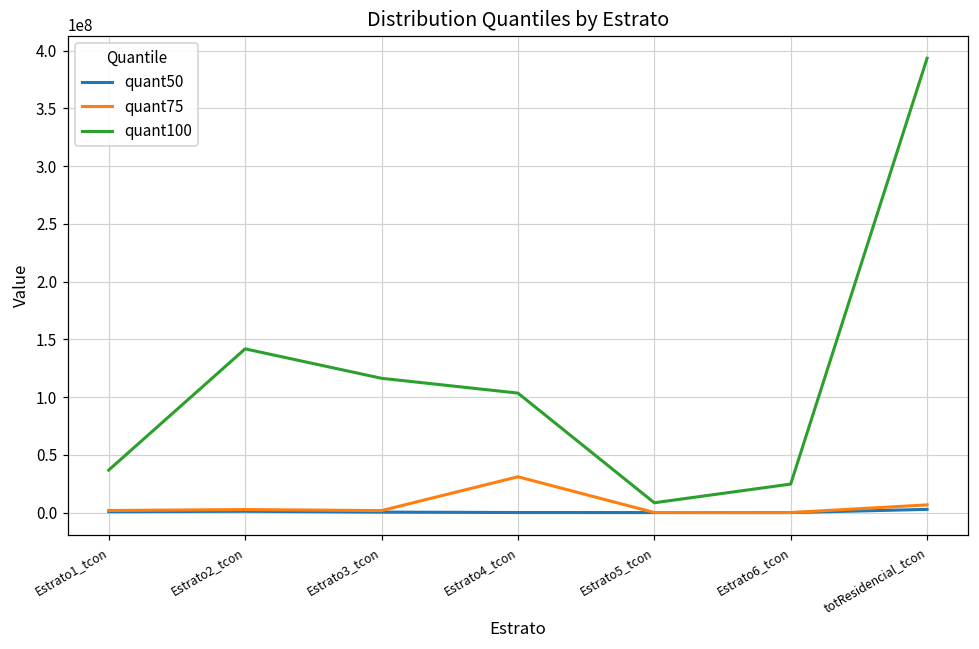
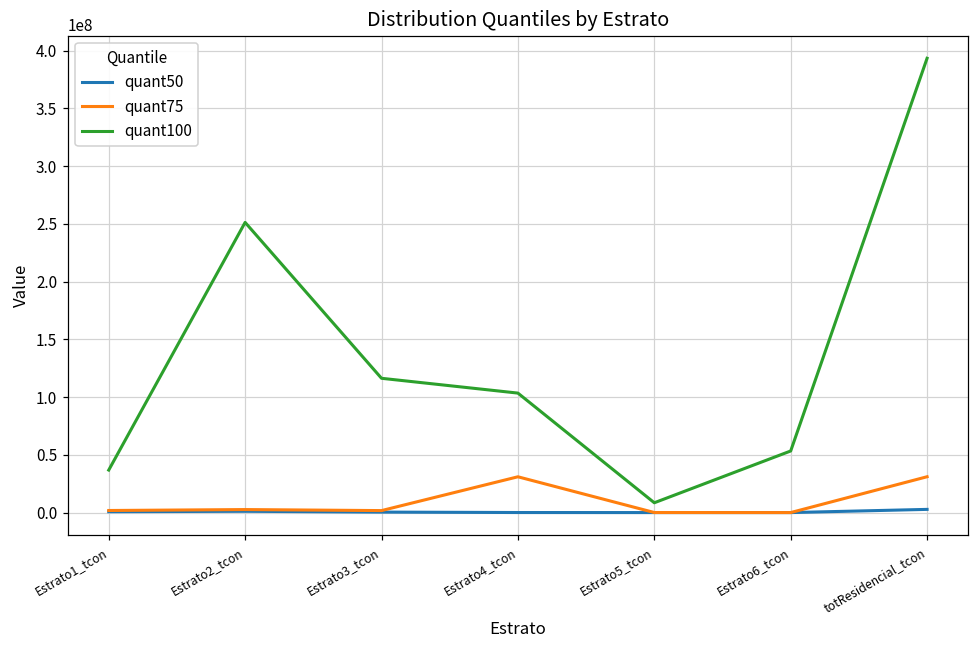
quant100, Estrato2_tcon: 142000000 -> 251000000
quant100, Estrato6_tcon: 25000000 -> 53000000
quant75, totResidencial_tcon: 7000000 -> 31000000
